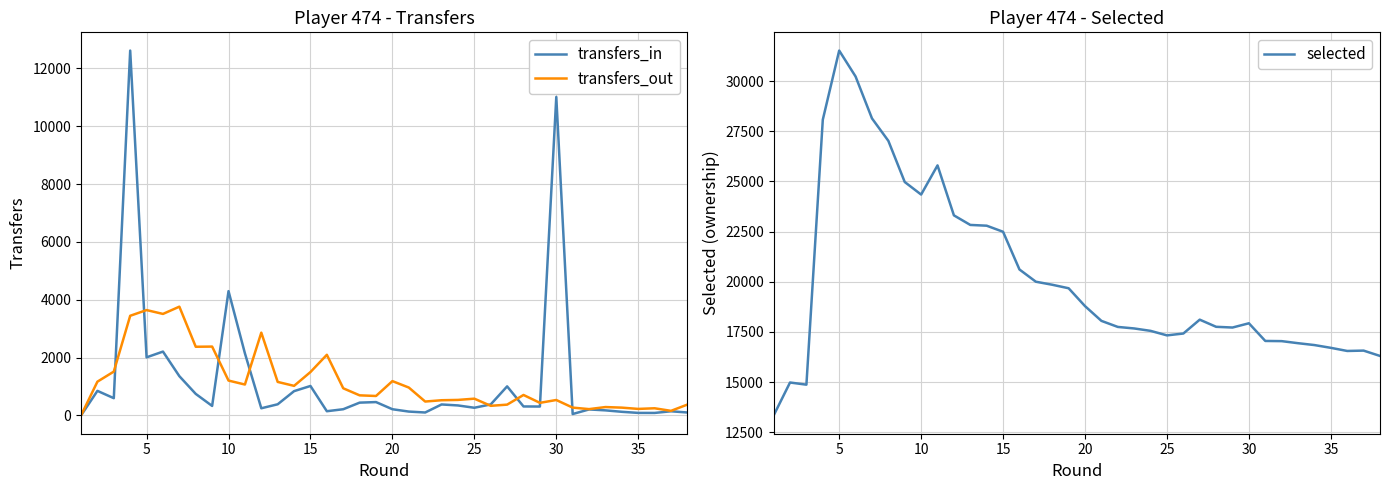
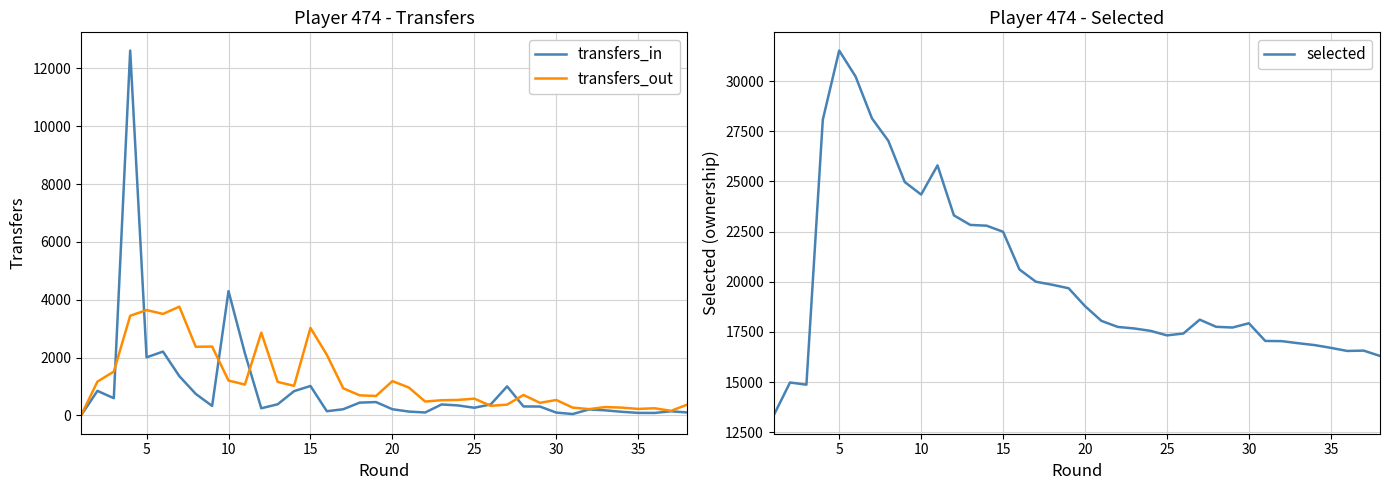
Player 474 - Transfers, transfers_out, 15: 1500 -> 3000
Player 474 - Transfers, transfers_in, 30: 11000 -> 100
